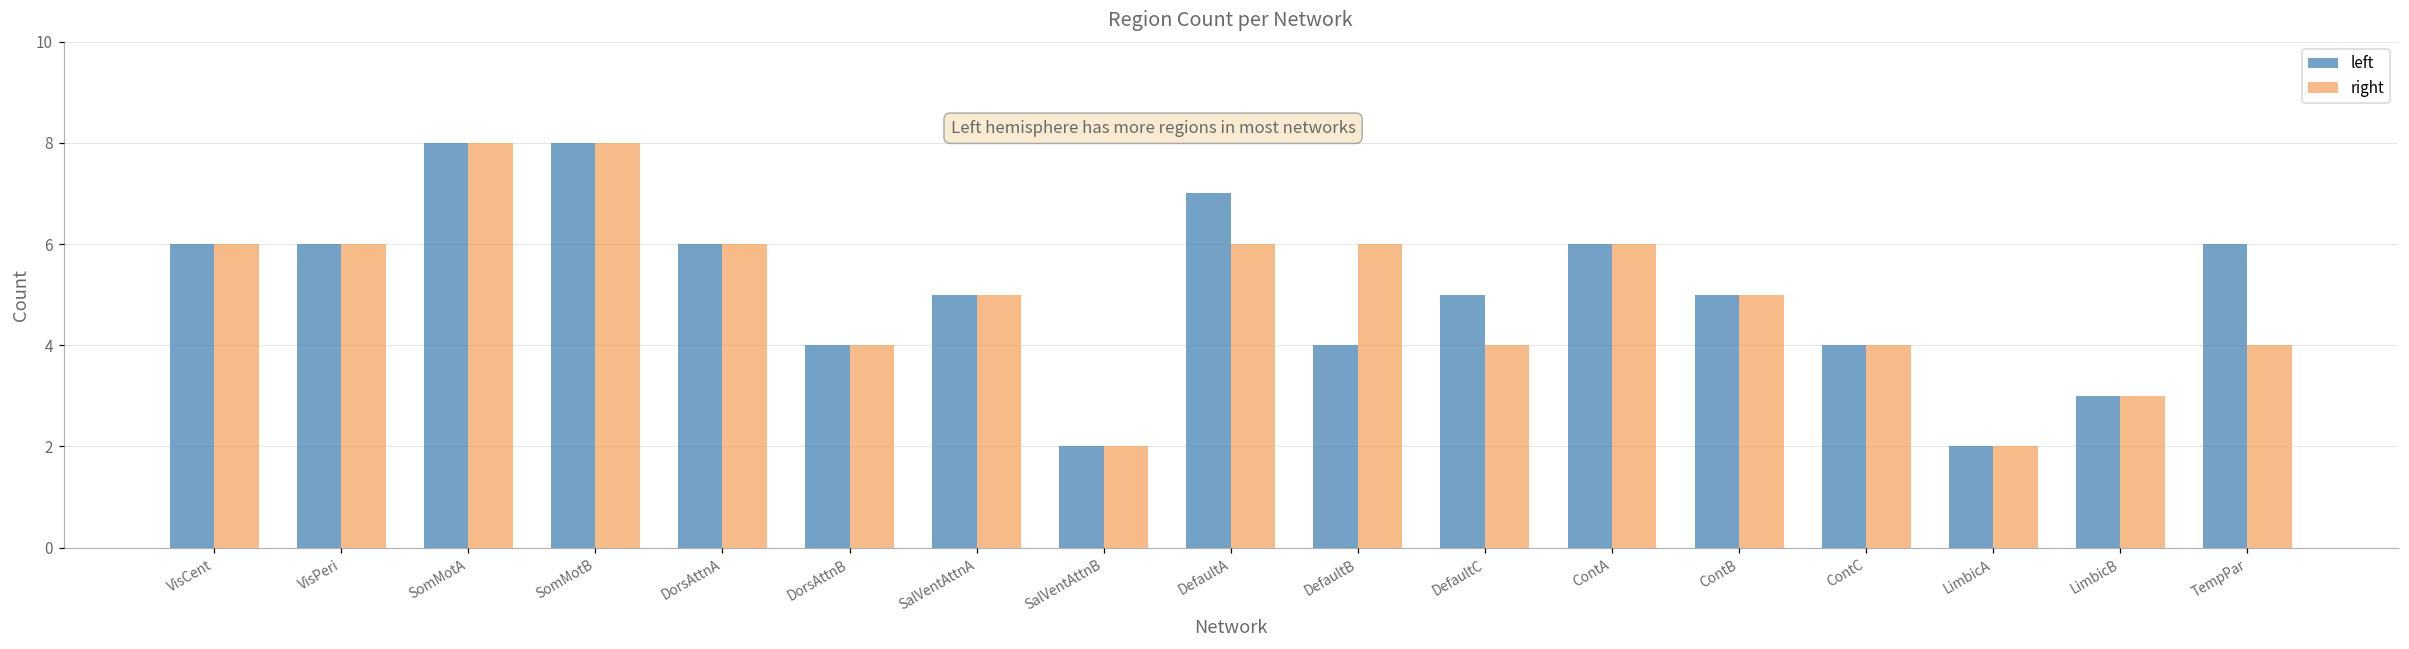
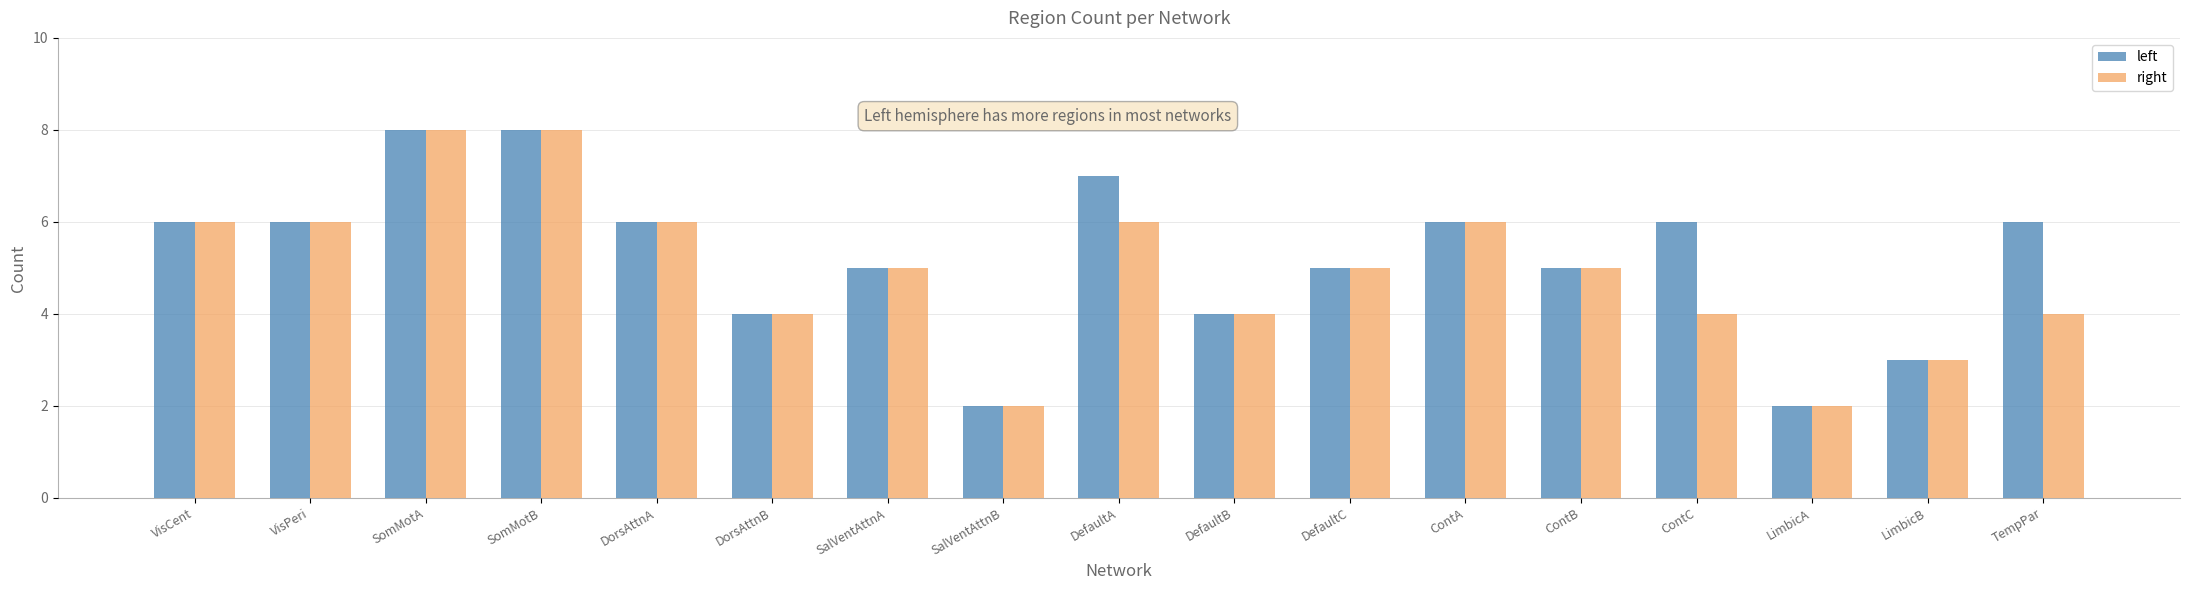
right, DefaultB: 6 -> 4
right, DefaultC: 4 -> 5
left, ContC: 4 -> 6
